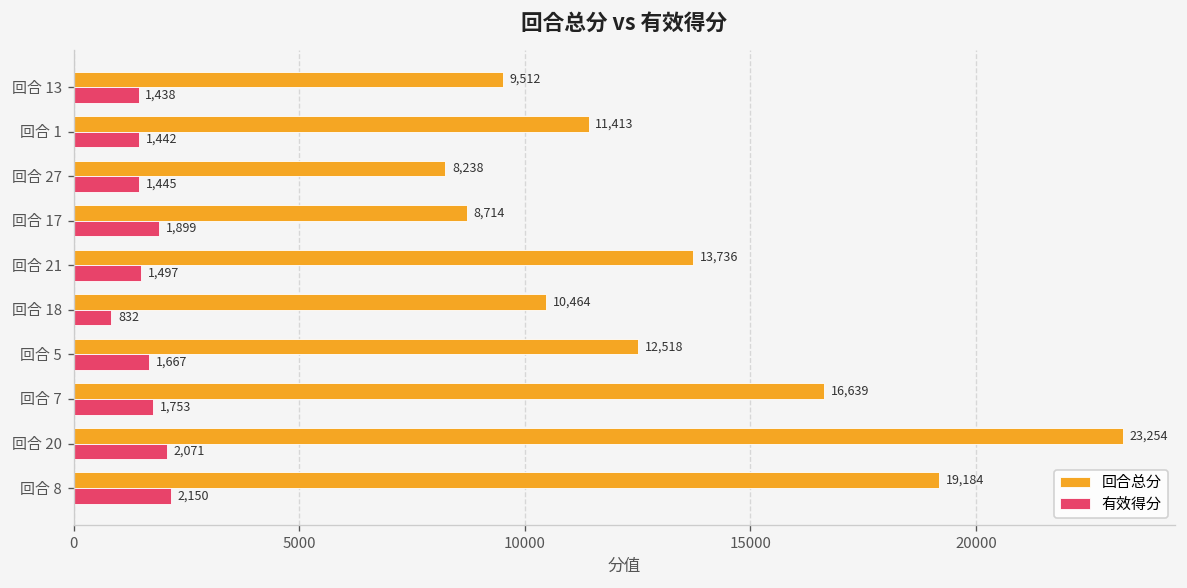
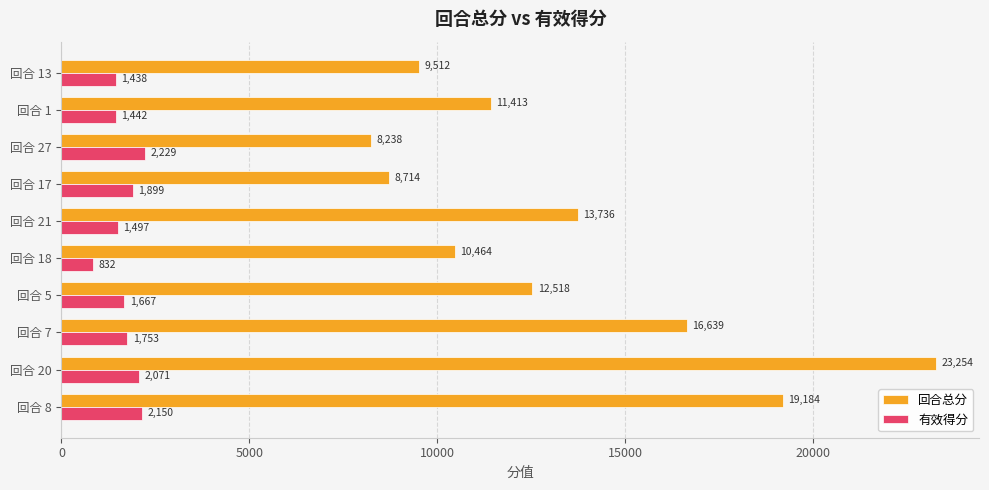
有效得分, 回合 27: 1,445 -> 2,229
